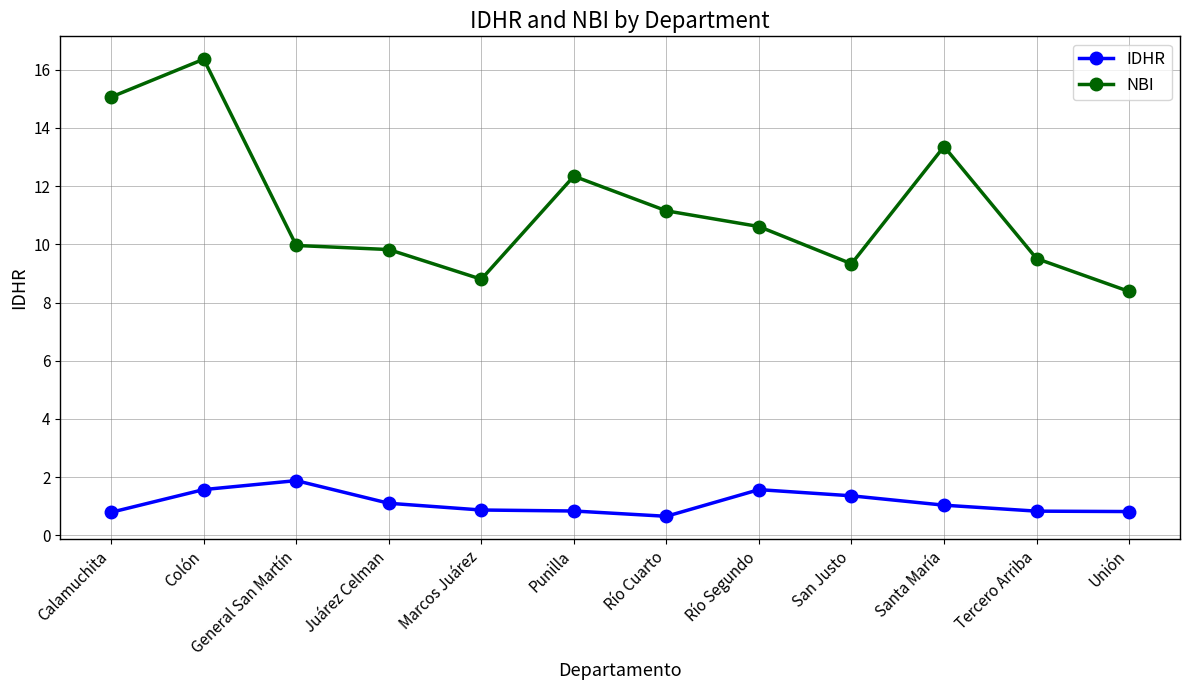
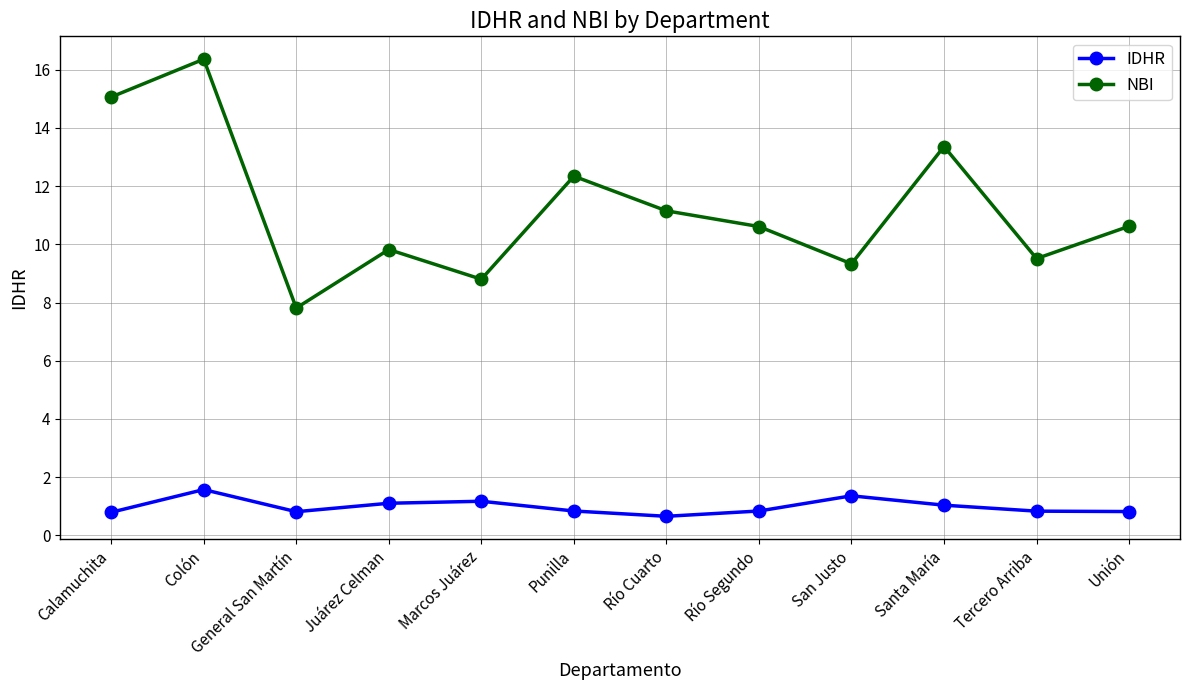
IDHR, General San Martín: 1.9 -> 0.8
NBI, General San Martín: 10.0 -> 7.8
IDHR, Marcos Juárez: 0.9 -> 1.2
IDHR, Río Segundo: 1.6 -> 0.8
NBI, Unión: 8.4 -> 10.6
